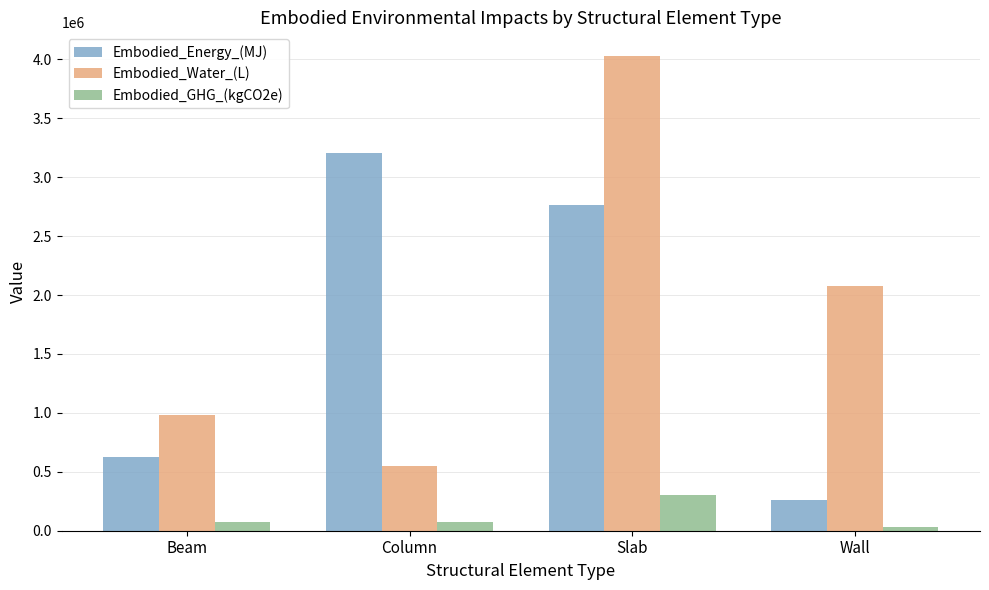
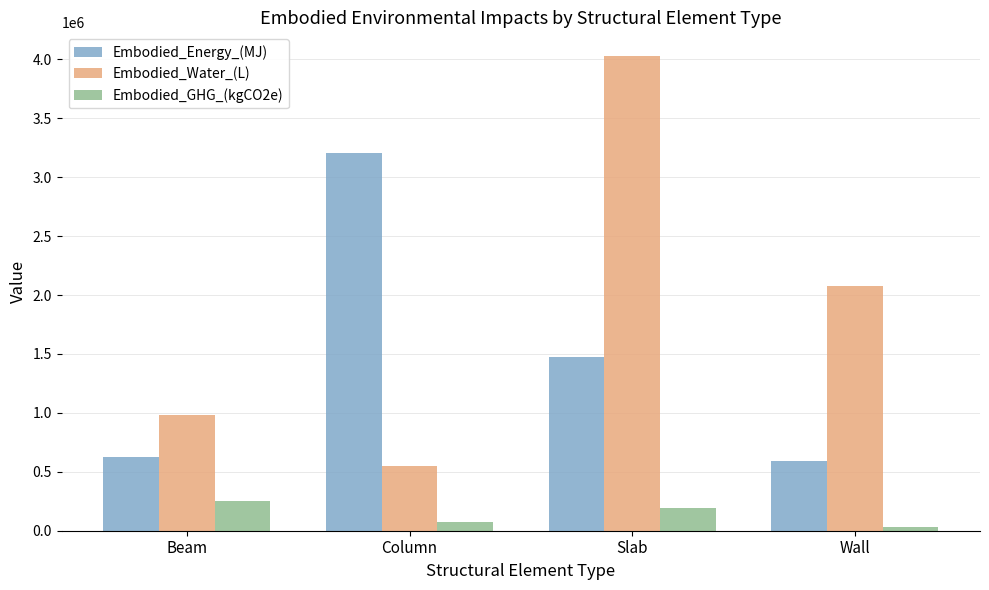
Embodied_GHG_(kgCO2e), Beam: 70000 -> 250000
Embodied_Energy_(MJ), Slab: 2760000 -> 1480000
Embodied_GHG_(kgCO2e), Slab: 300000 -> 190000
Embodied_Energy_(MJ), Wall: 260000 -> 590000
